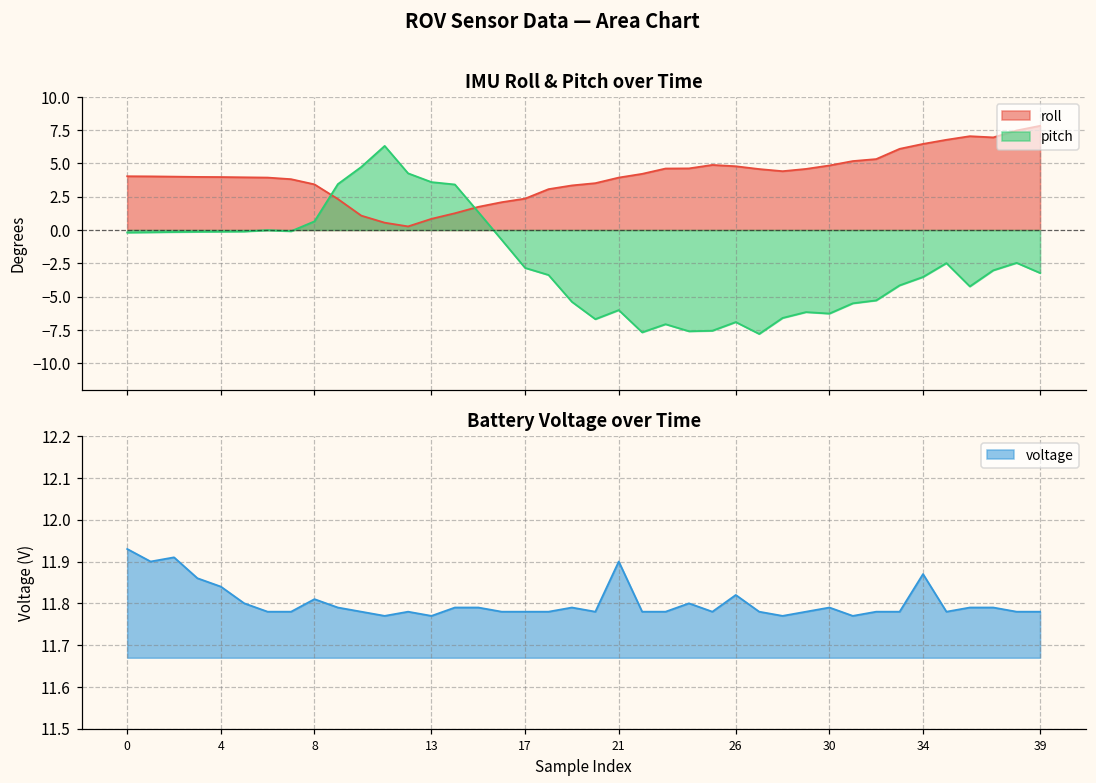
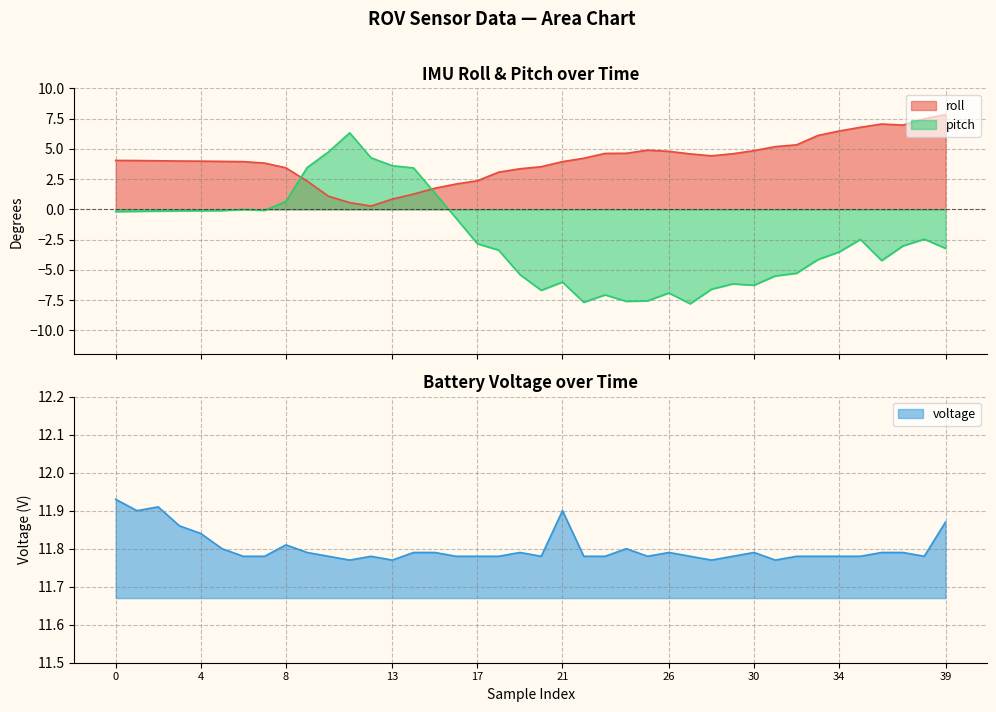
Battery Voltage over Time, 26: 11.82 -> 11.79
Battery Voltage over Time, 34: 11.87 -> 11.78
Battery Voltage over Time, 39: 11.78 -> 11.87
